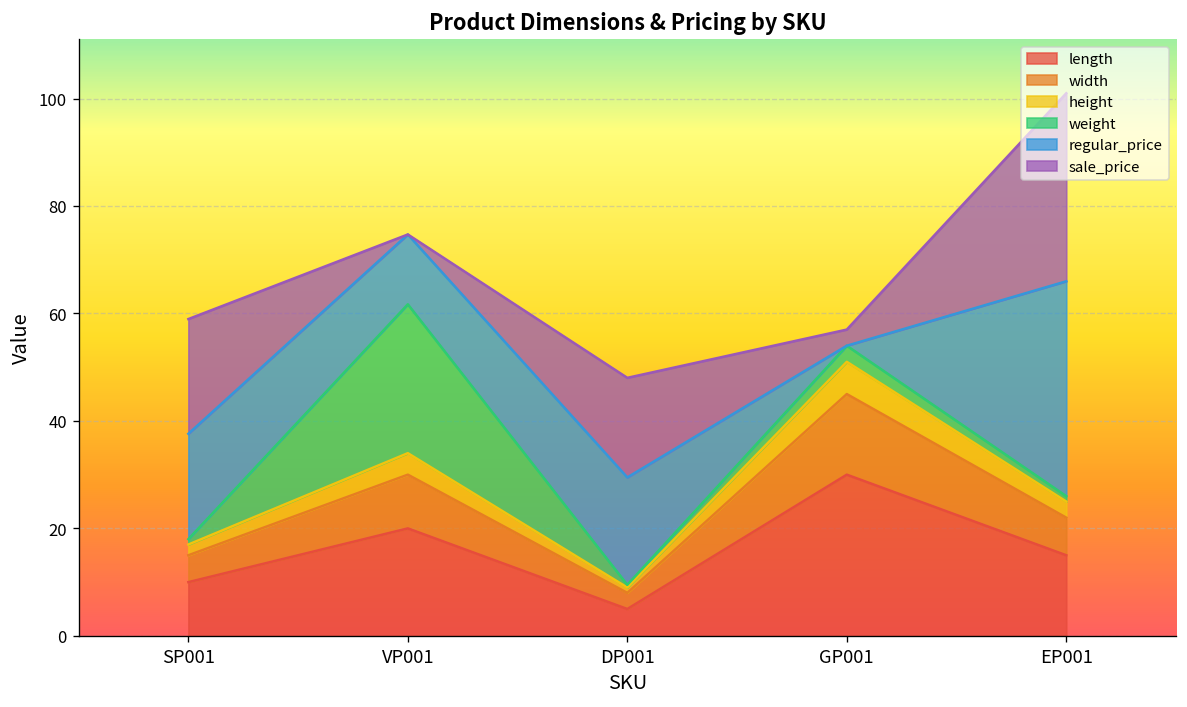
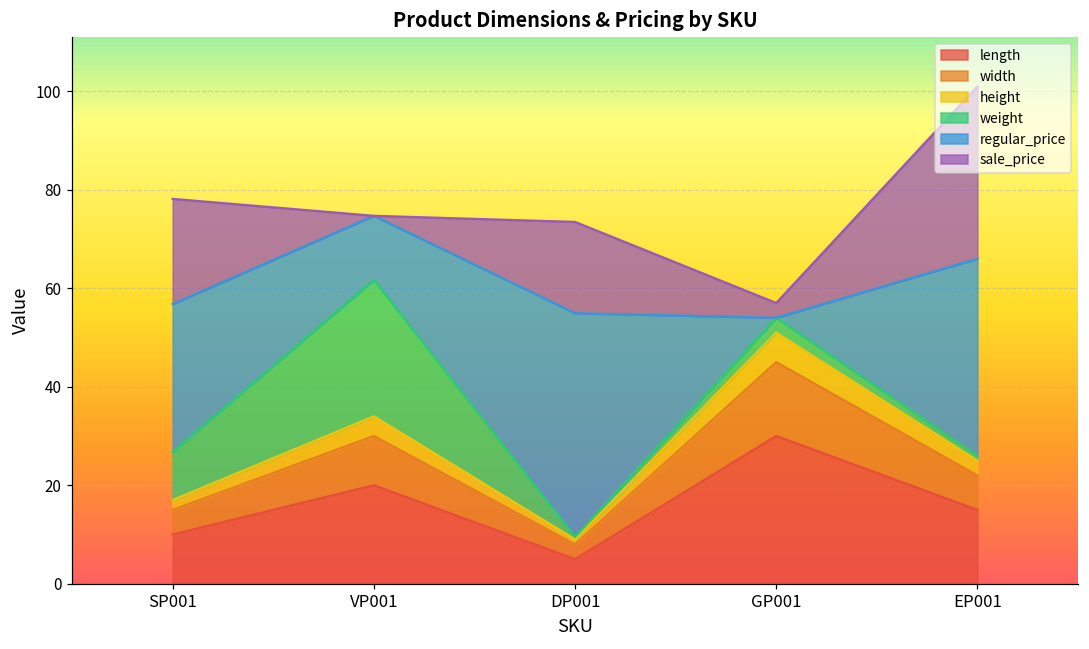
weight, SP001: 1 -> 10
regular_price, SP001: 20 -> 30
regular_price, DP001: 20 -> 45
